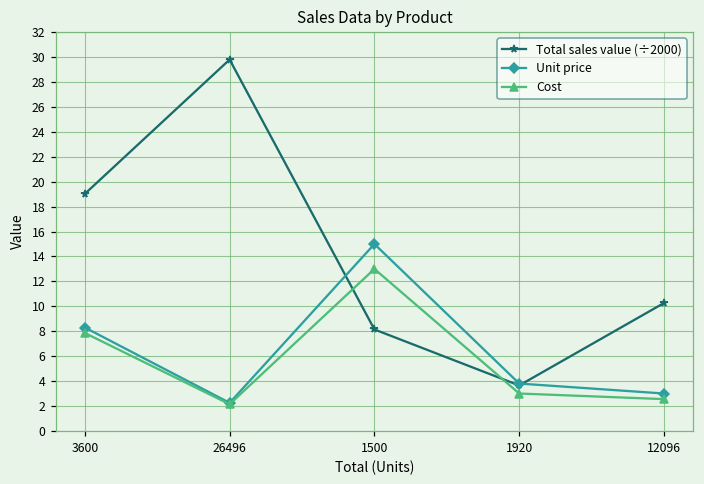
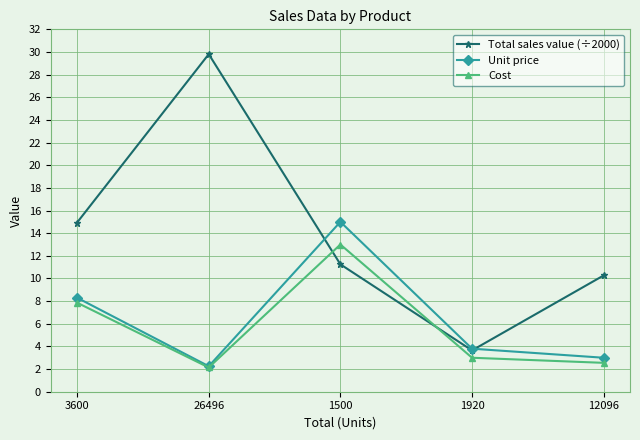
Total sales value (÷2000), 3600: 19.0 -> 14.9
Total sales value (÷2000), 1500: 8.1 -> 11.3
